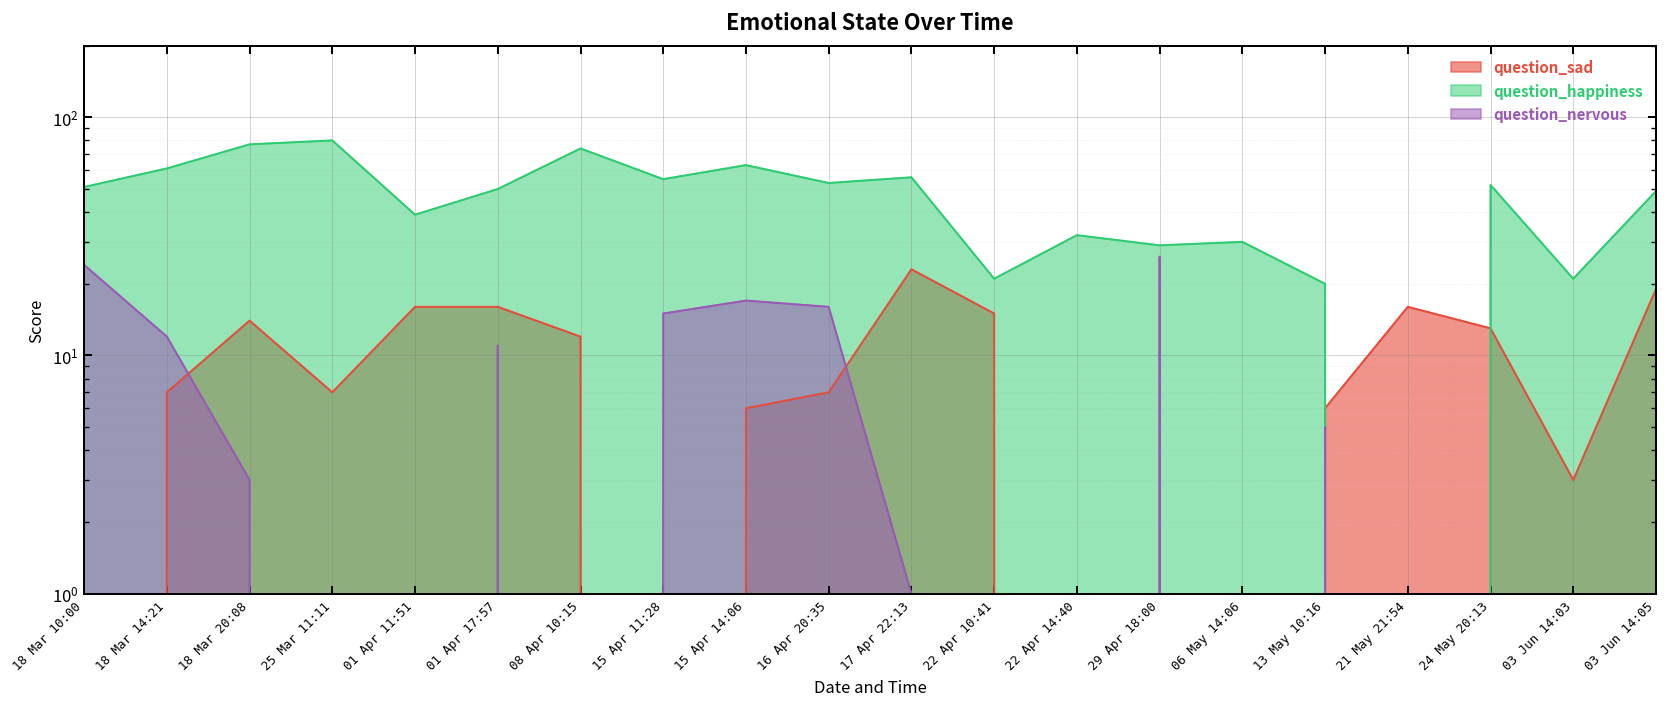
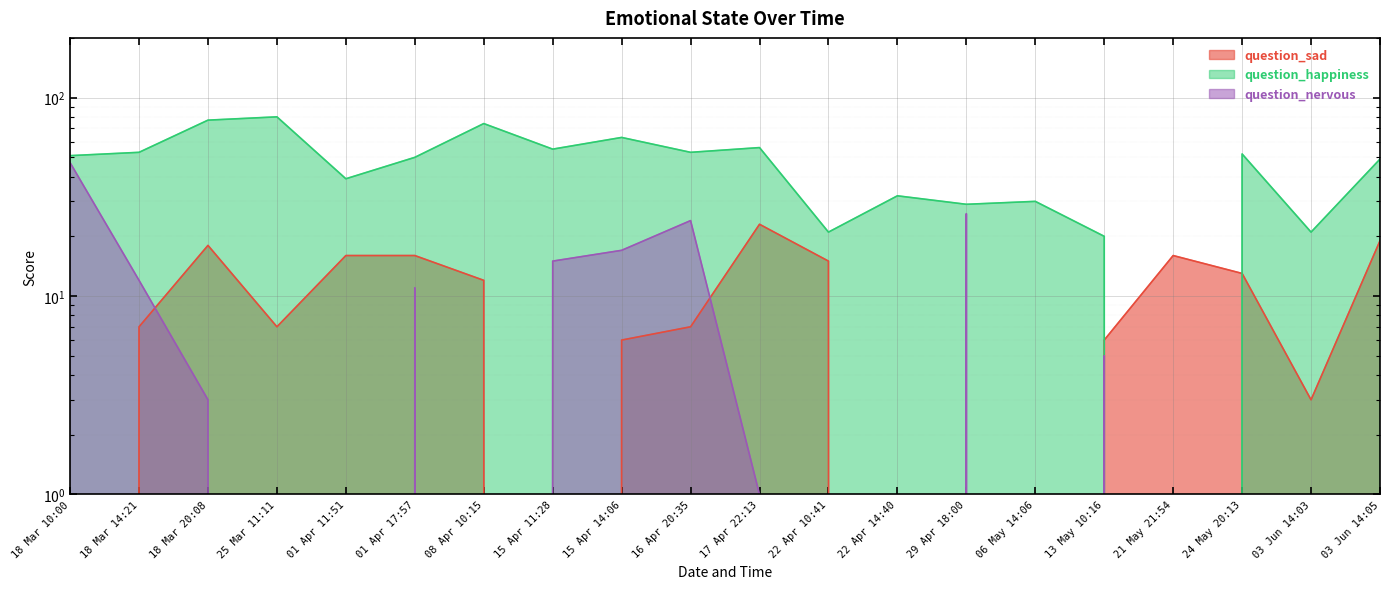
question_nervous, 18 Mar 10:00: 24 -> 47
question_happiness, 18 Mar 14:21: 61 -> 53
question_sad, 18 Mar 20:08: 14 -> 18
question_nervous, 16 Apr 20:35: 16 -> 24
